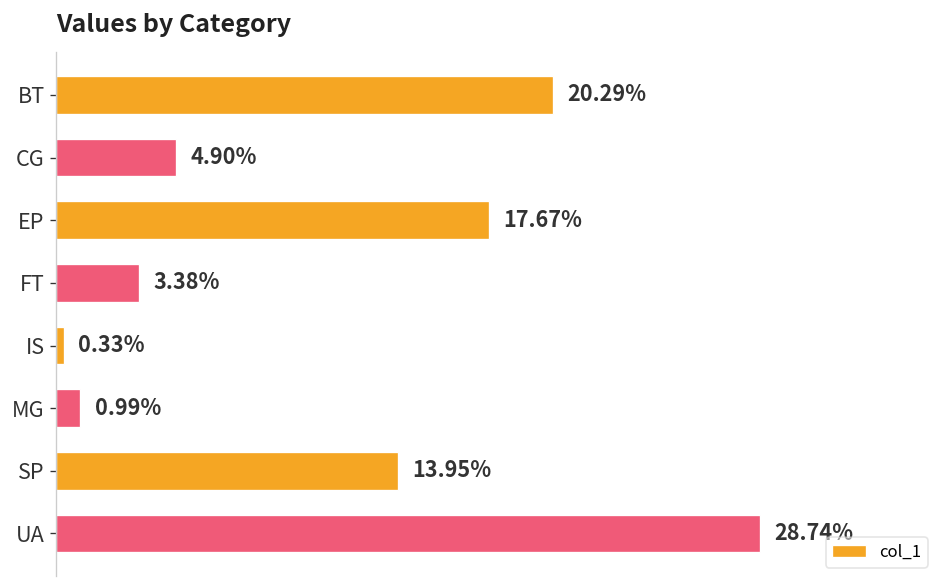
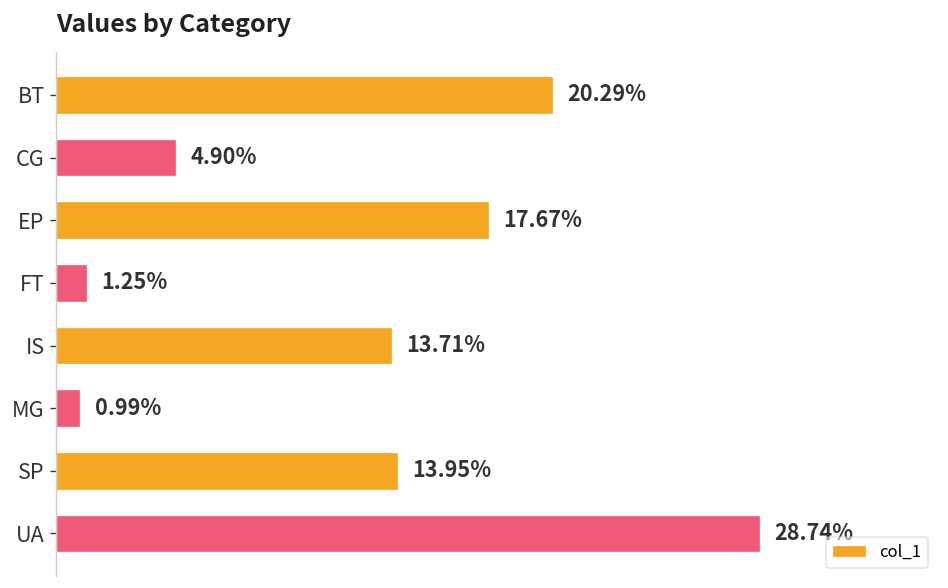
FT: 3.38% -> 1.25%
IS: 0.33% -> 13.71%
